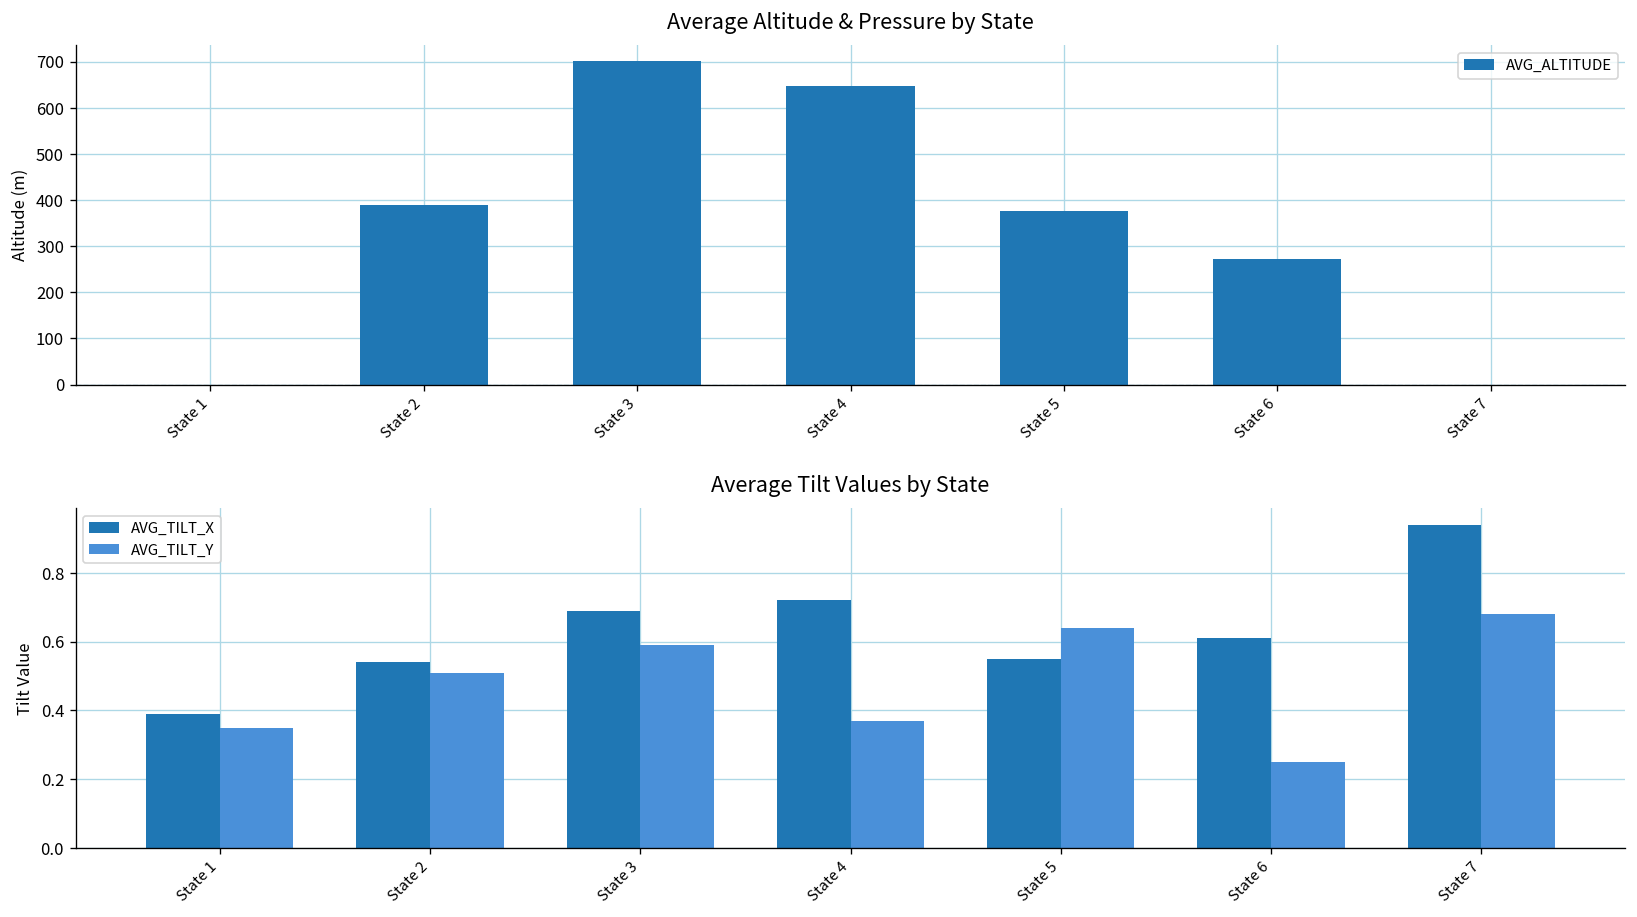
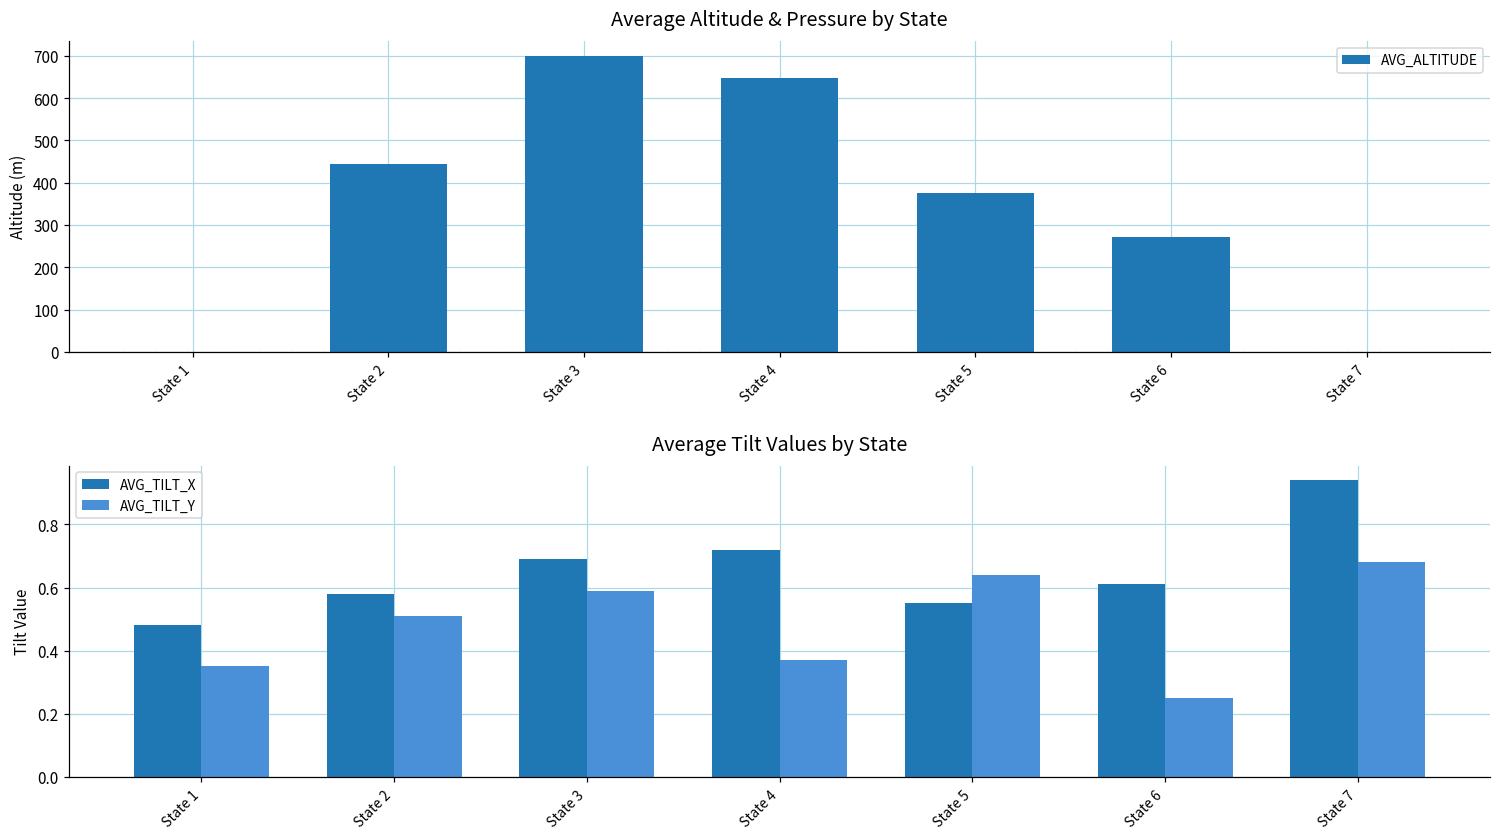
Average Altitude & Pressure by State, State 2: 390 -> 450
Average Tilt Values by State, AVG_TILT_X, State 1: 0.39 -> 0.48
Average Tilt Values by State, AVG_TILT_X, State 2: 0.54 -> 0.58
